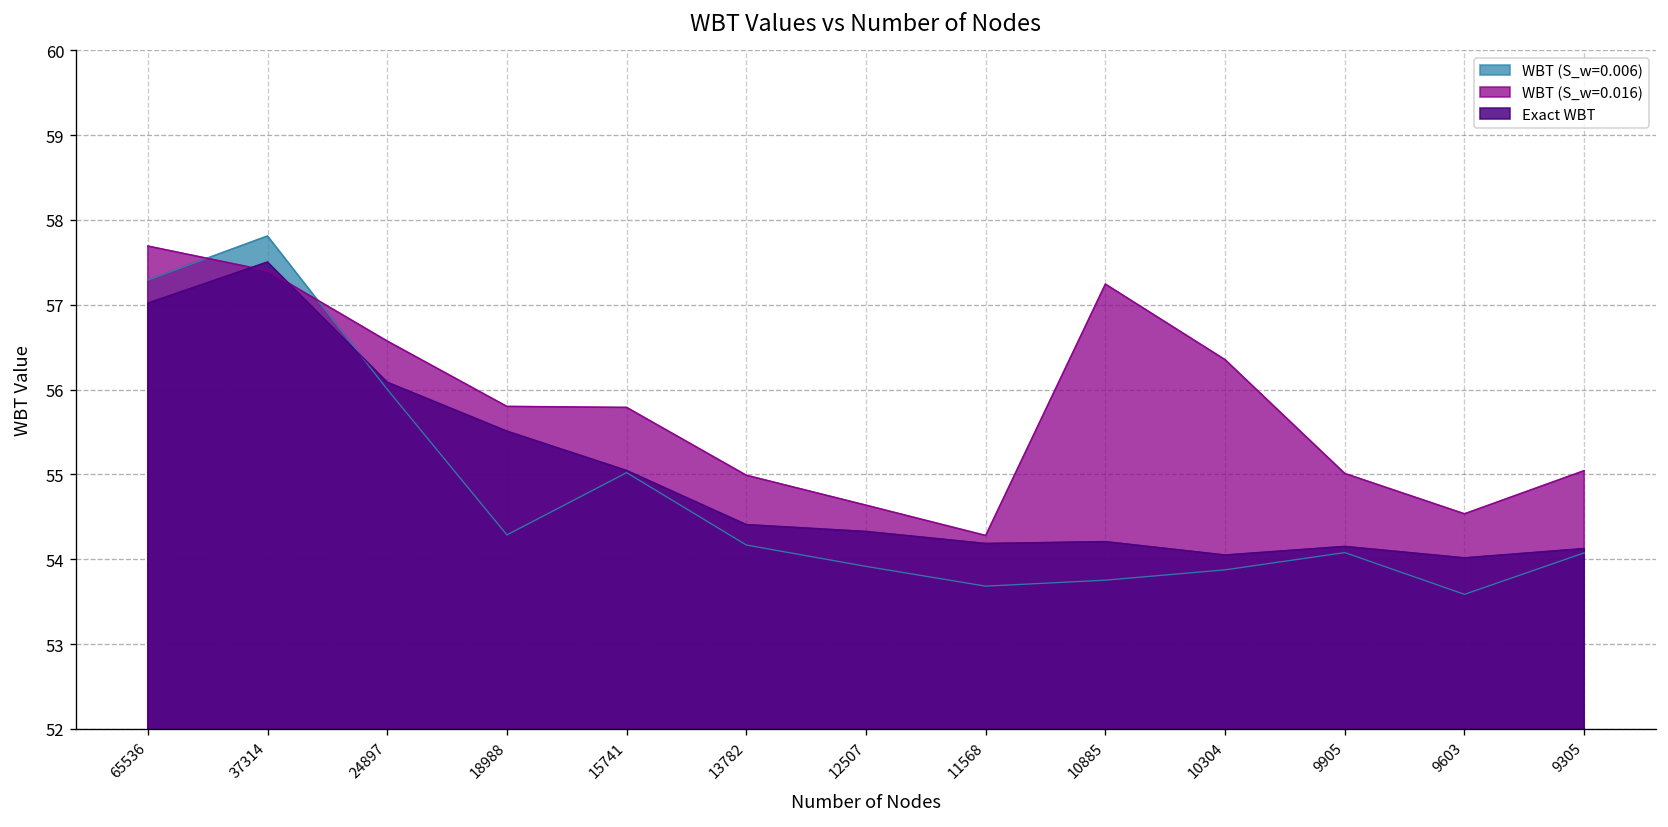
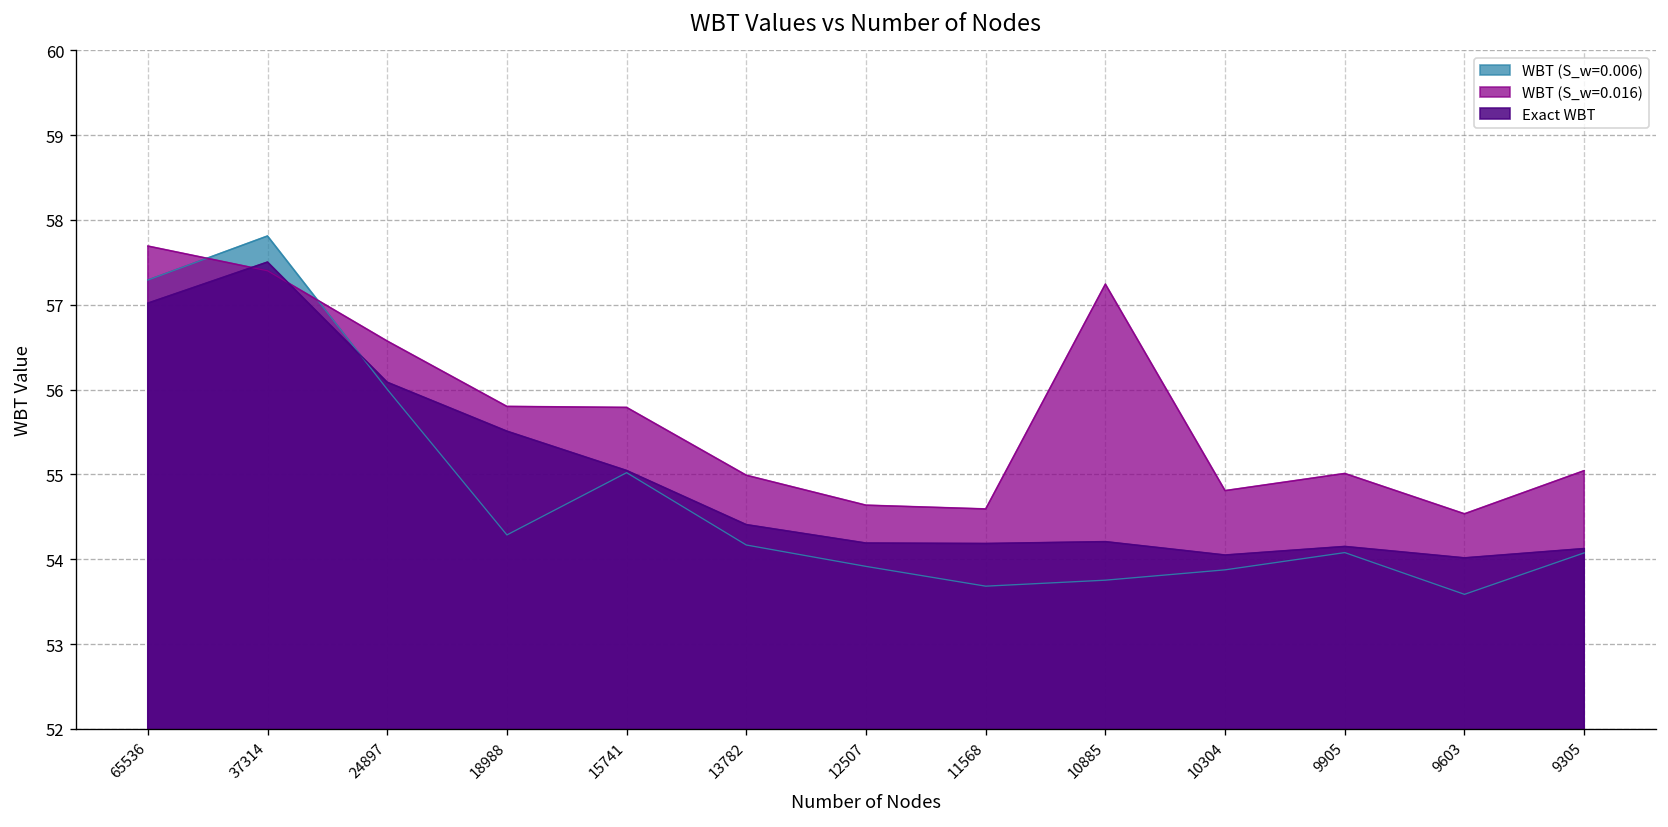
Exact WBT, 12507: 54.3 -> 54.2
WBT (S_w=0.016), 11568: 54.3 -> 54.6
WBT (S_w=0.016), 10304: 56.4 -> 54.8
